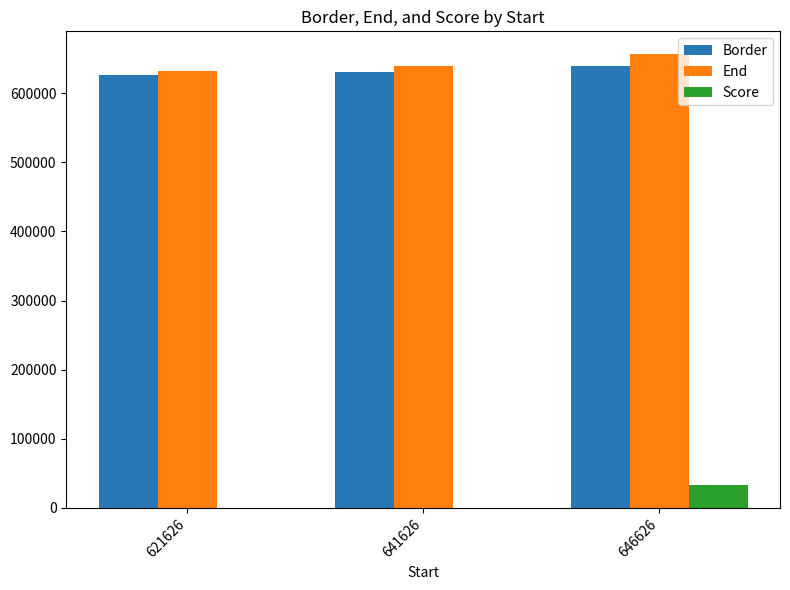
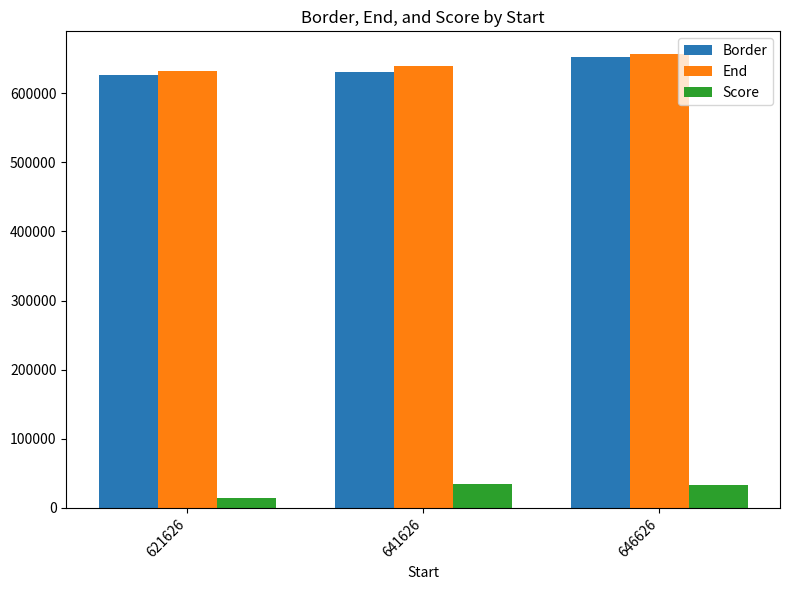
Score, 621626: 0 -> 10000
Score, 641626: 0 -> 40000
Border, 646626: 640000 -> 650000
